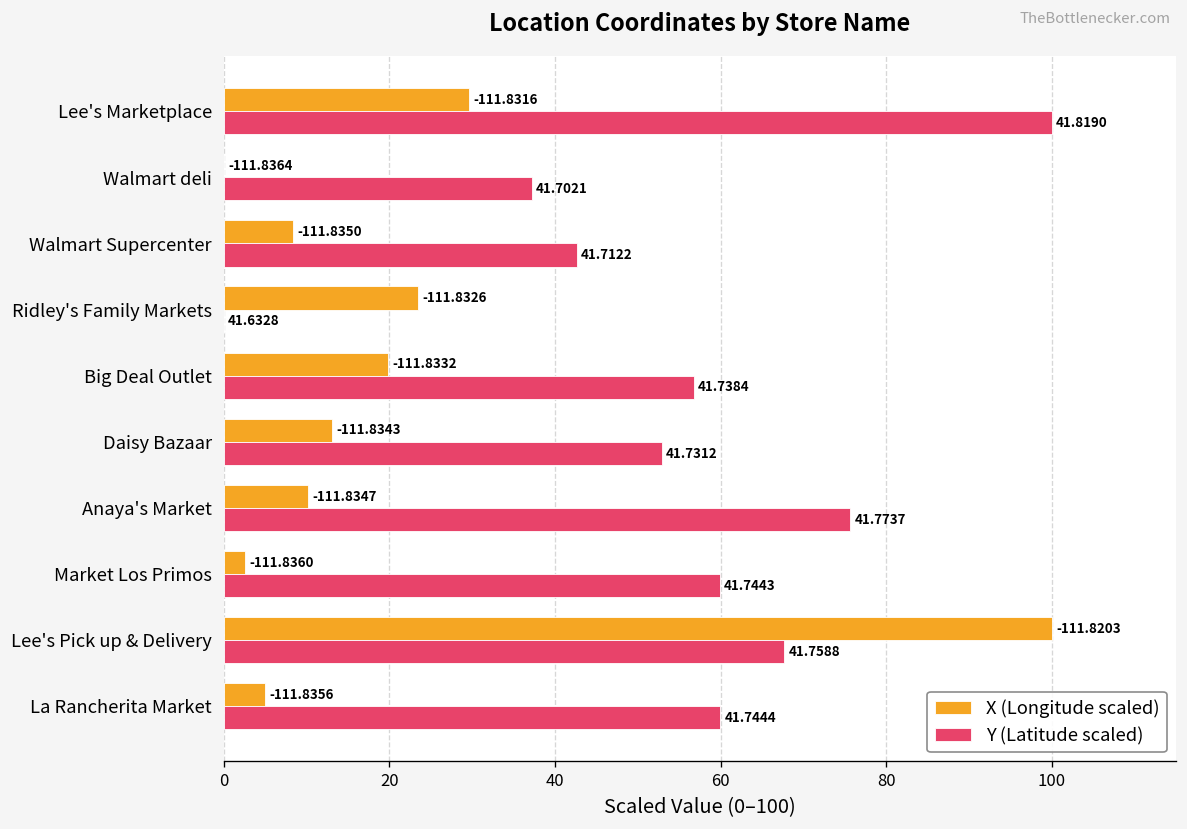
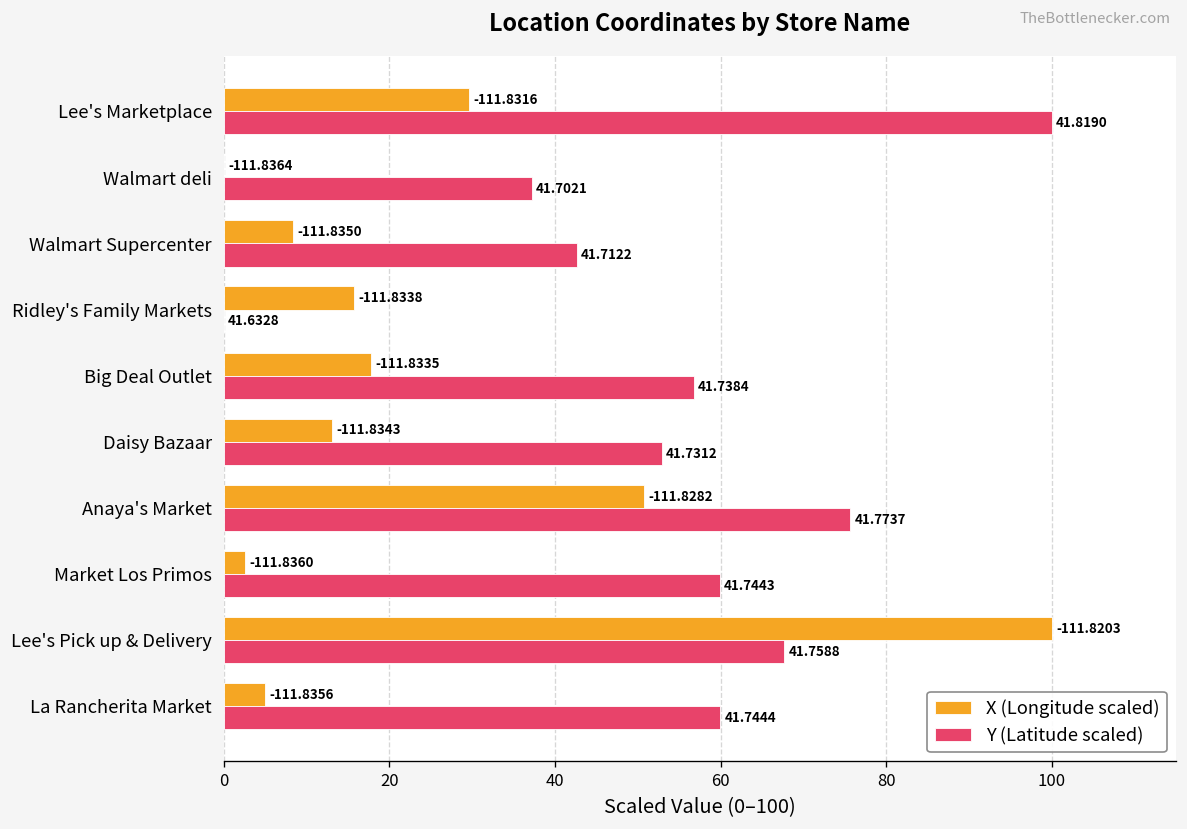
X (Longitude scaled), Ridley's Family Markets: -111.8326 -> -111.8338
X (Longitude scaled), Big Deal Outlet: -111.8332 -> -111.8335
X (Longitude scaled), Anaya's Market: -111.8347 -> -111.8282
